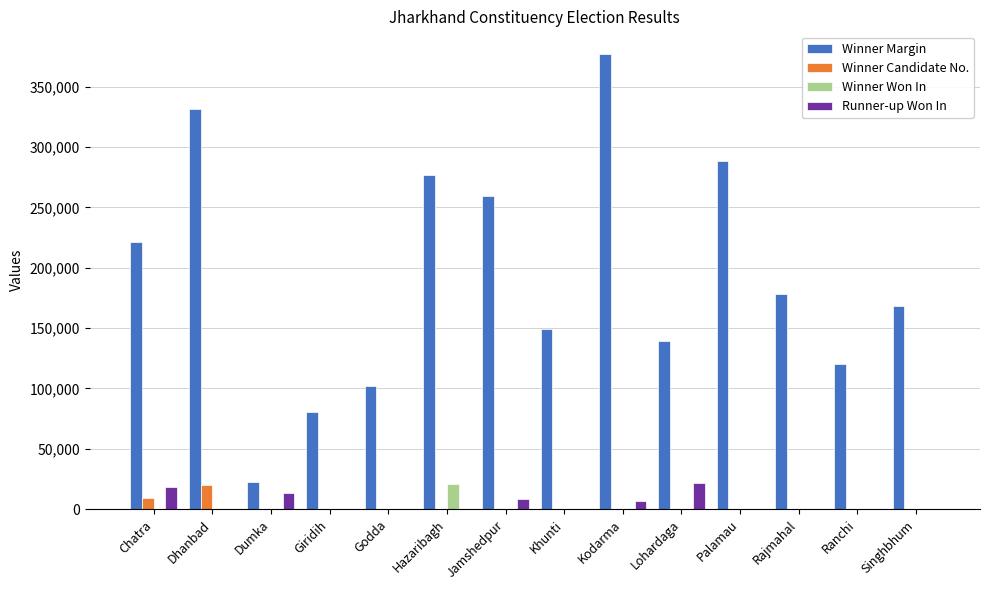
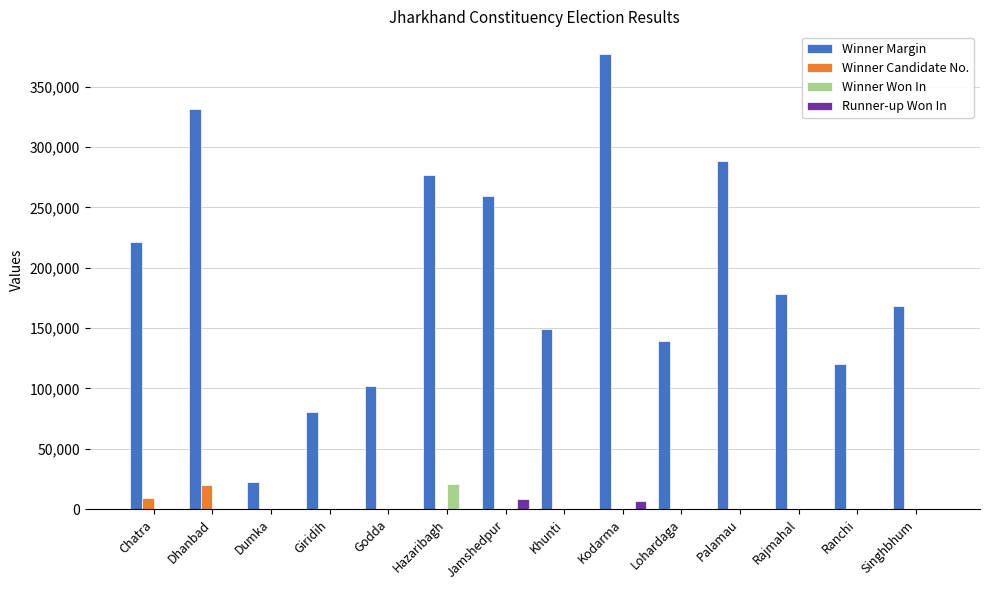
Runner-up Won In, Chatra: 19,000 -> 0
Runner-up Won In, Dumka: 13,000 -> 0
Runner-up Won In, Lohardaga: 22,000 -> 0
